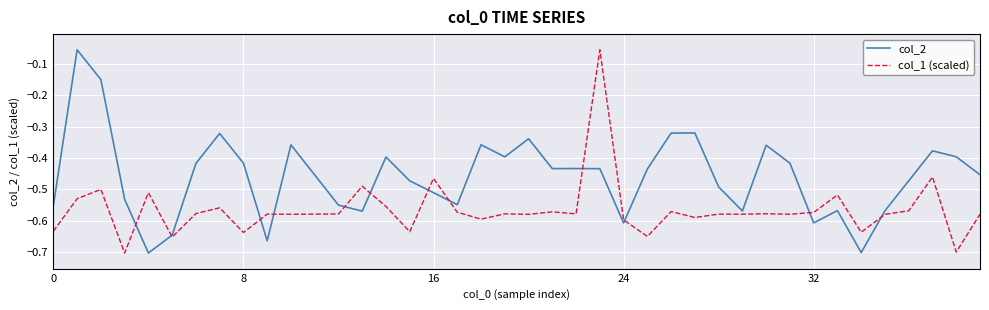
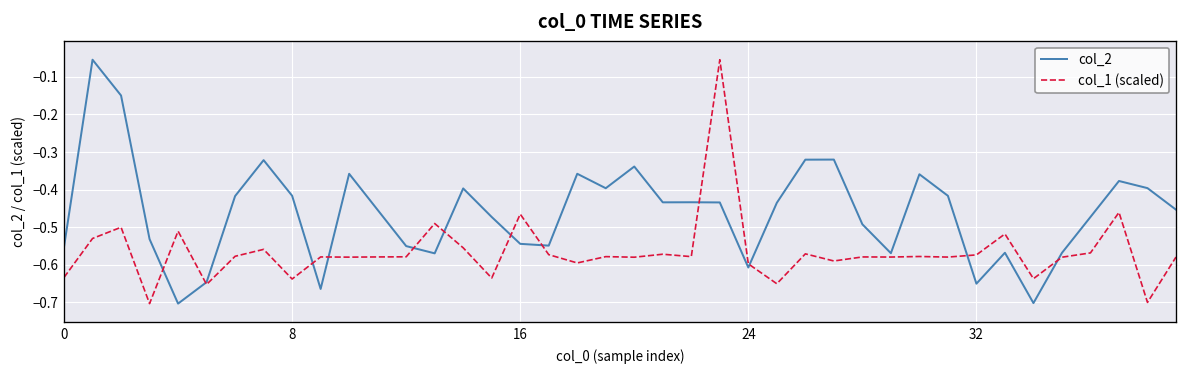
col_2, 16: -0.51 -> -0.54
col_2, 32: -0.61 -> -0.65
